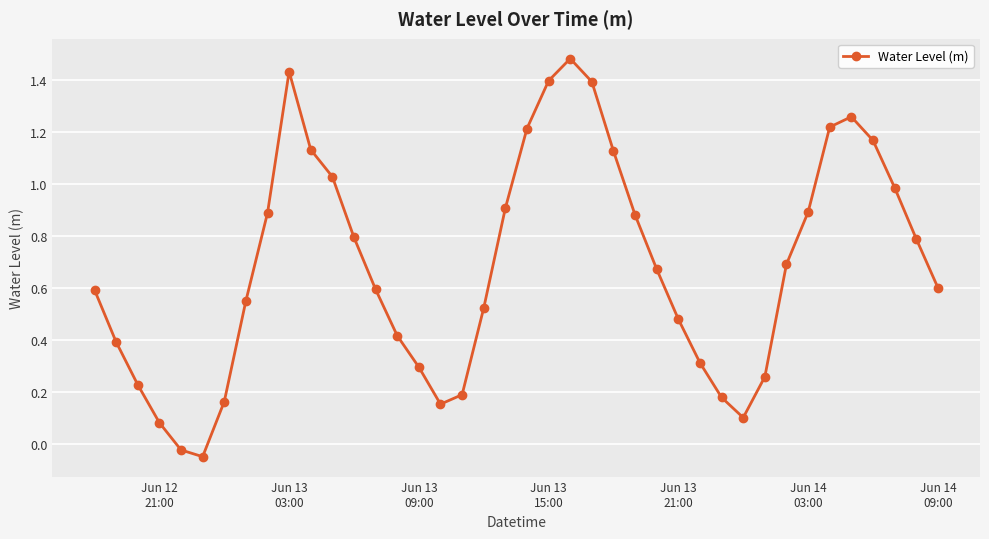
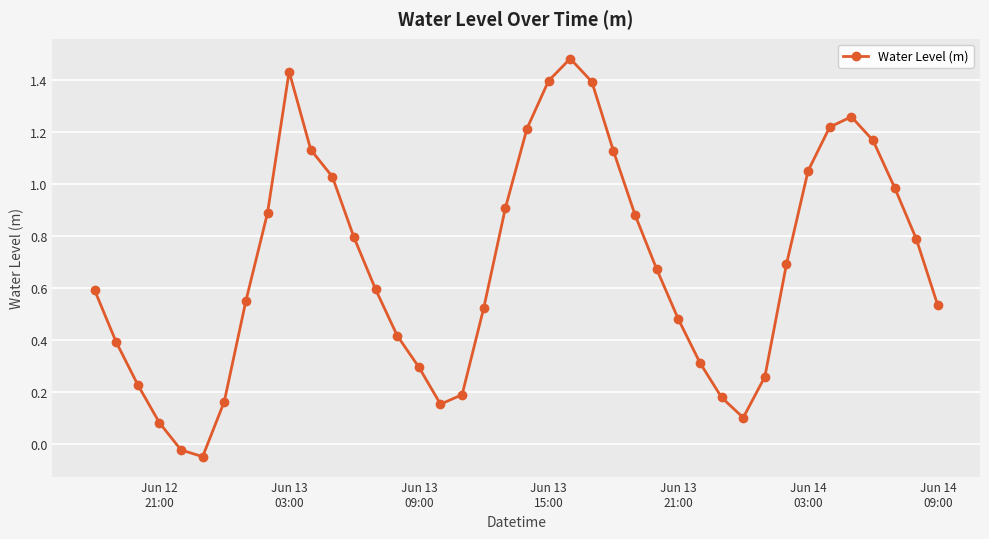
Jun 14 03:00: 0.89 -> 1.05
Jun 14 09:00: 0.60 -> 0.53
